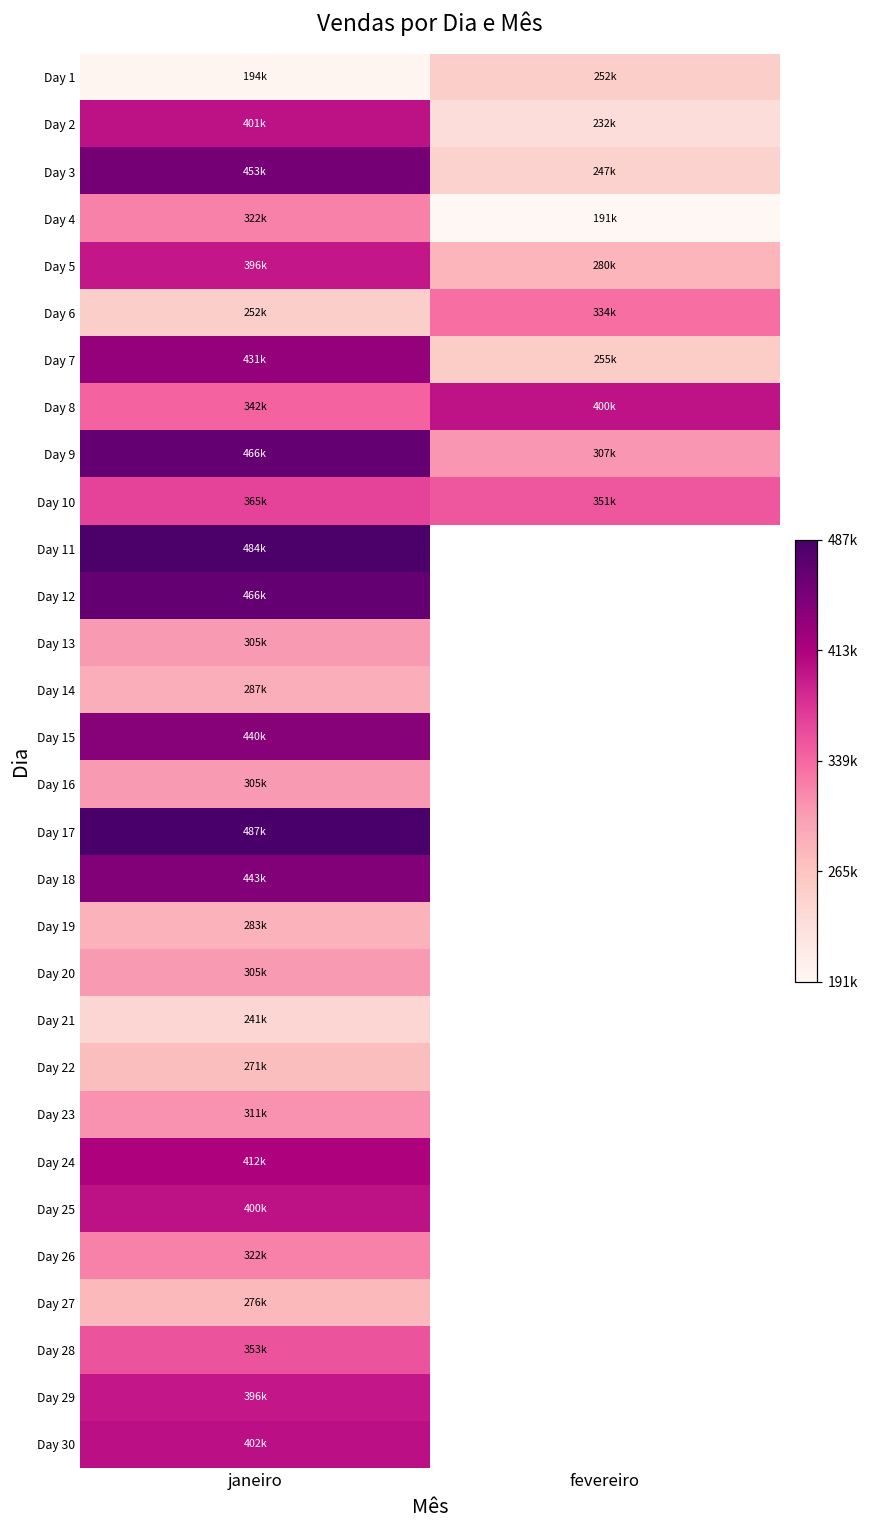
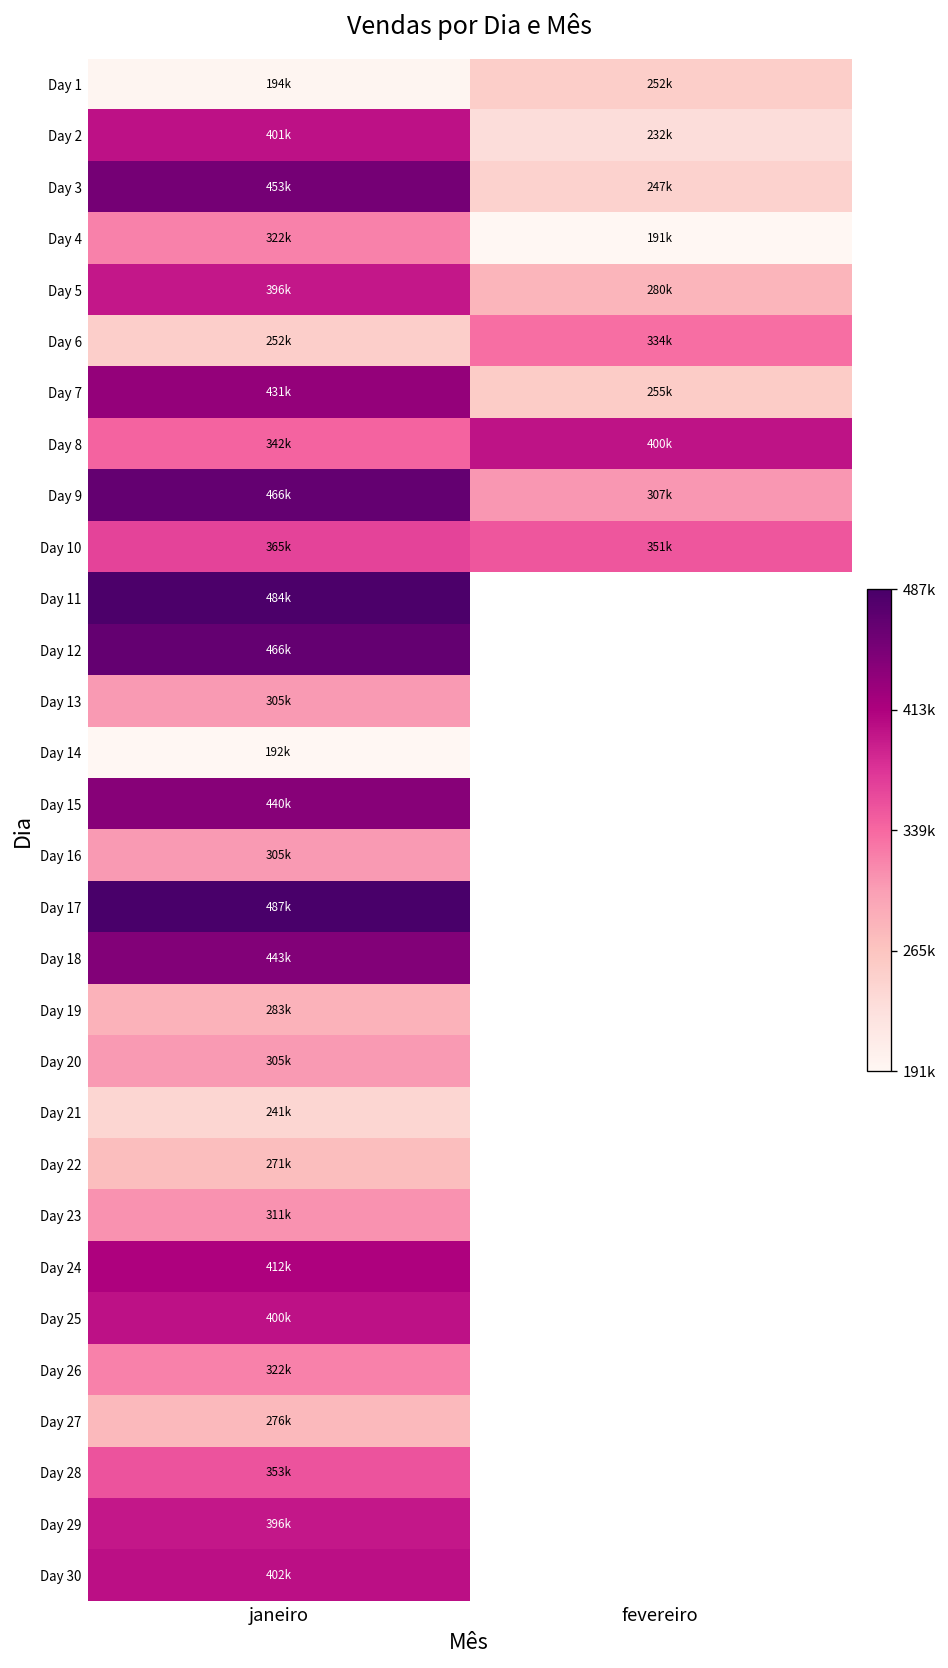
Day 14, janeiro: 287k -> 192k
